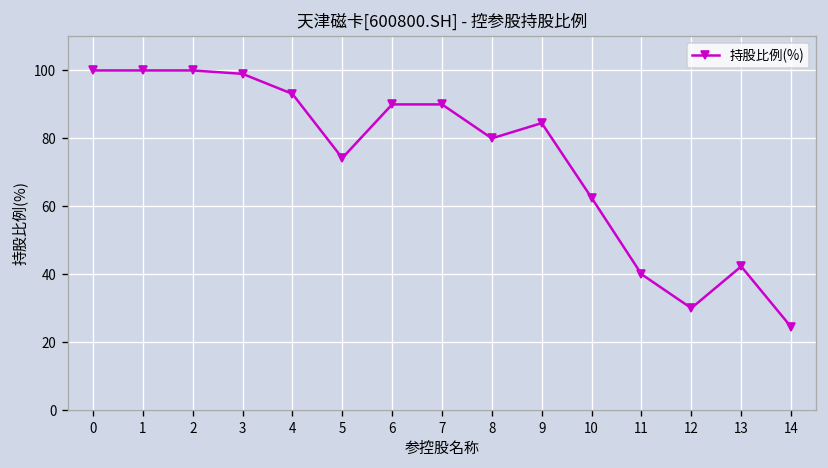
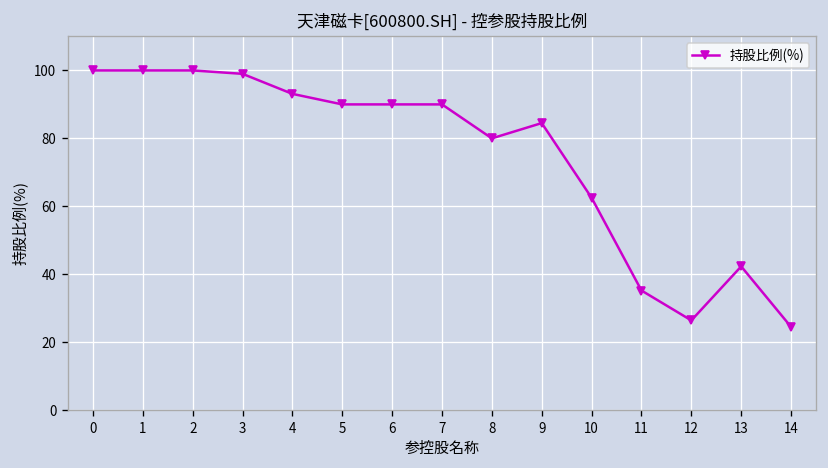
5: 74 -> 90
11: 40 -> 35
12: 30 -> 26
